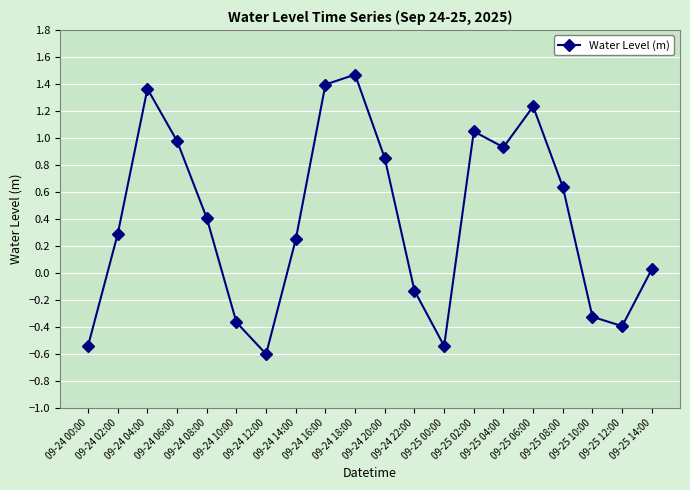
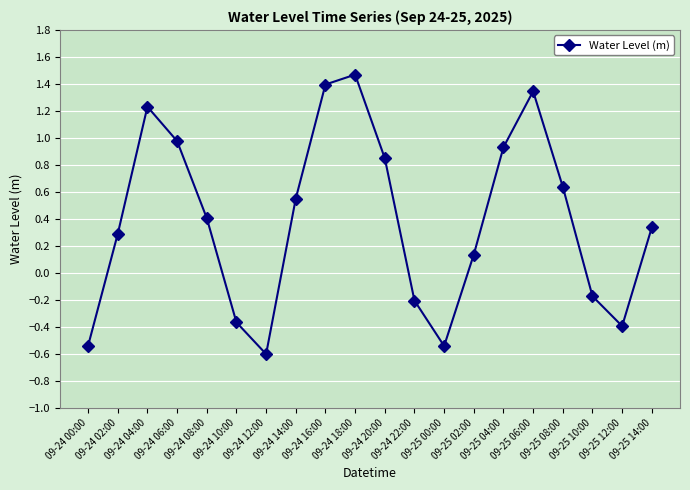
09-24 04:00: 1.36 -> 1.23
09-24 14:00: 0.25 -> 0.55
09-24 22:00: -0.13 -> -0.20
09-25 02:00: 1.05 -> 0.14
09-25 06:00: 1.23 -> 1.35
09-25 10:00: -0.33 -> -0.17
09-25 14:00: 0.03 -> 0.34
